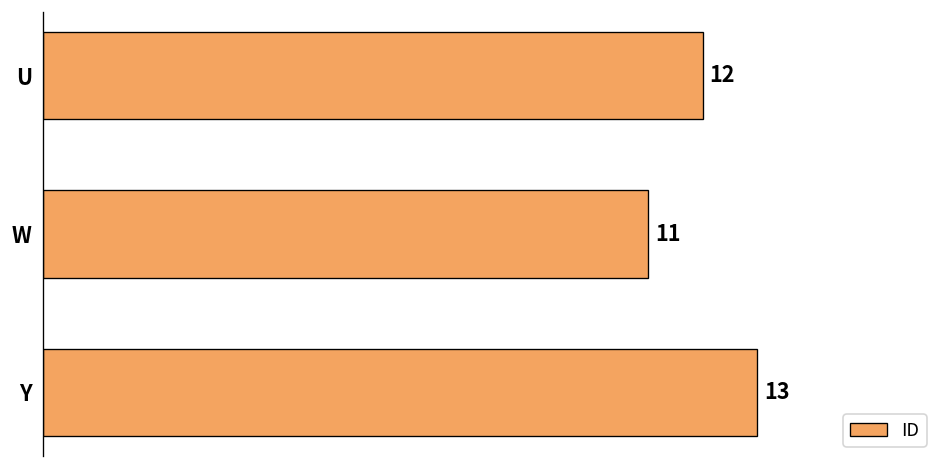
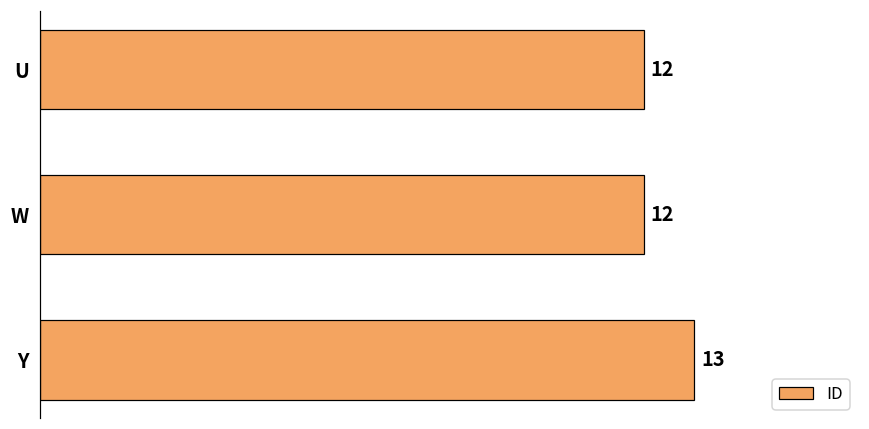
W: 11 -> 12
